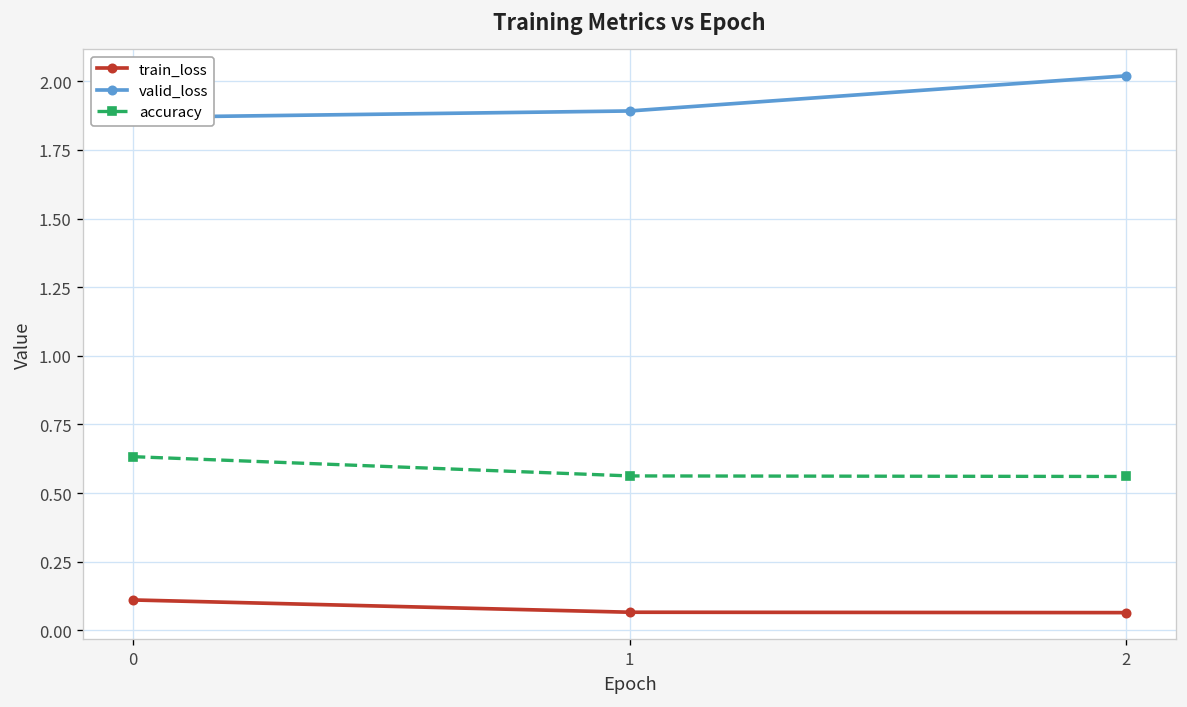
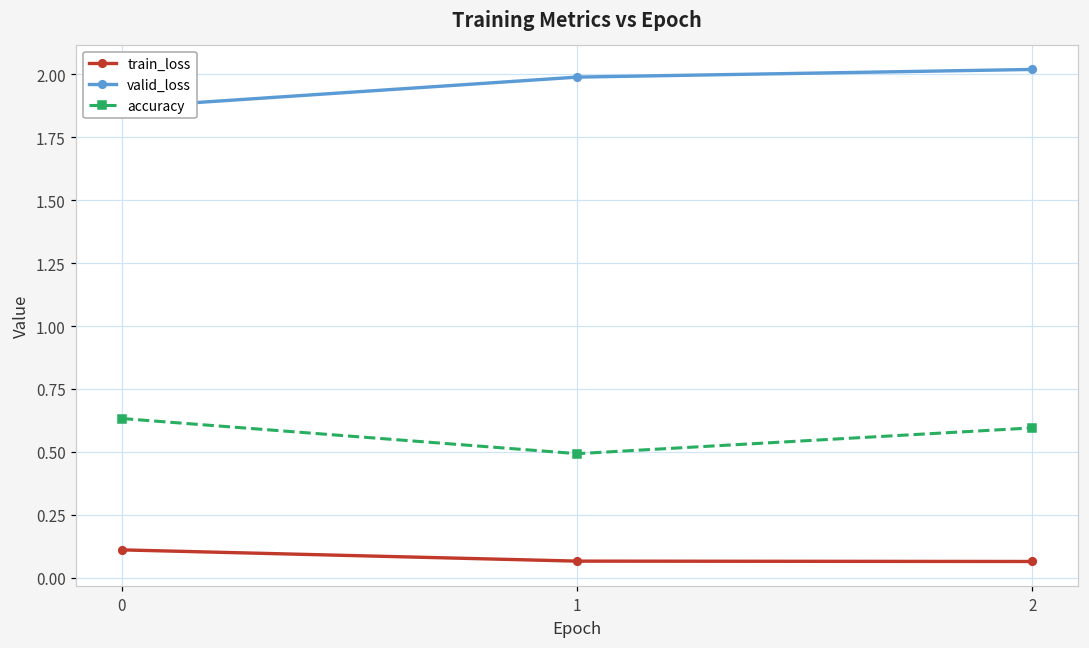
valid_loss, 1: 1.89 -> 1.99
accuracy, 1: 0.56 -> 0.49
accuracy, 2: 0.56 -> 0.60
